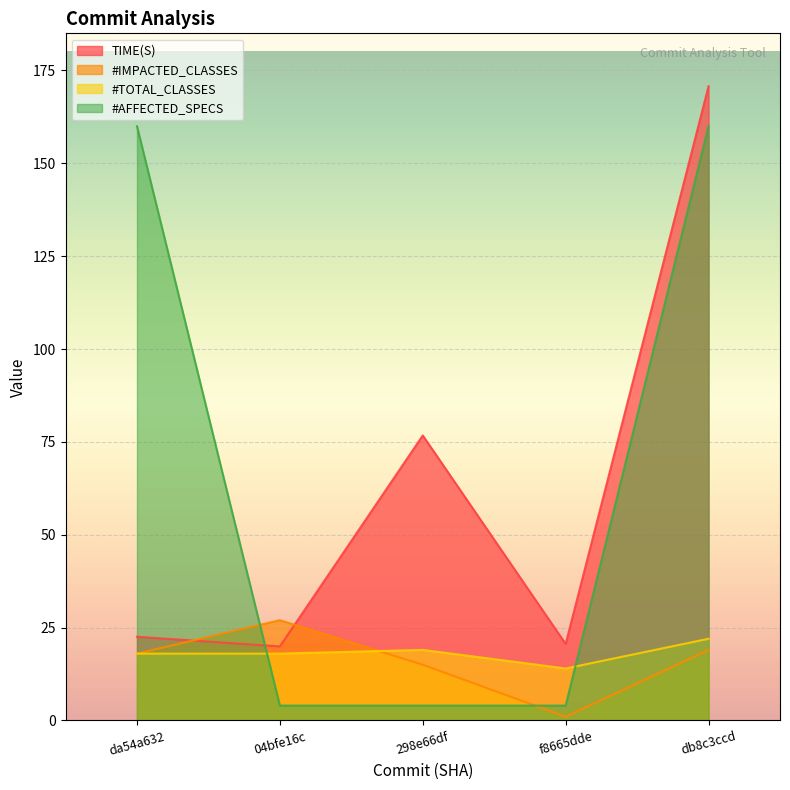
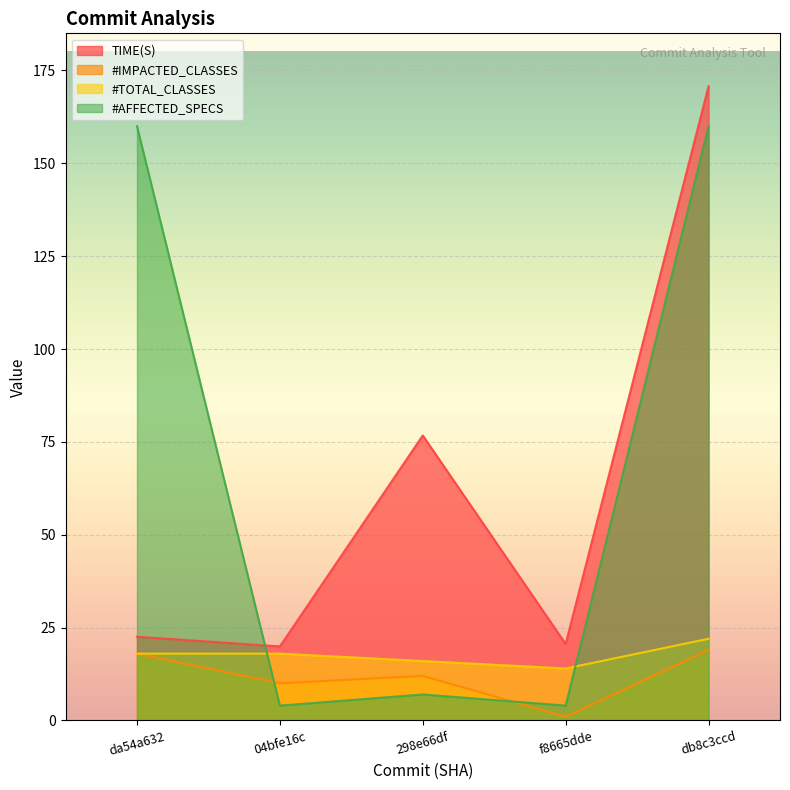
#IMPACTED_CLASSES, 04bfe16c: 27 -> 10
#IMPACTED_CLASSES, 298e66df: 15 -> 12
#TOTAL_CLASSES, 298e66df: 19 -> 16
#AFFECTED_SPECS, 298e66df: 4 -> 7
